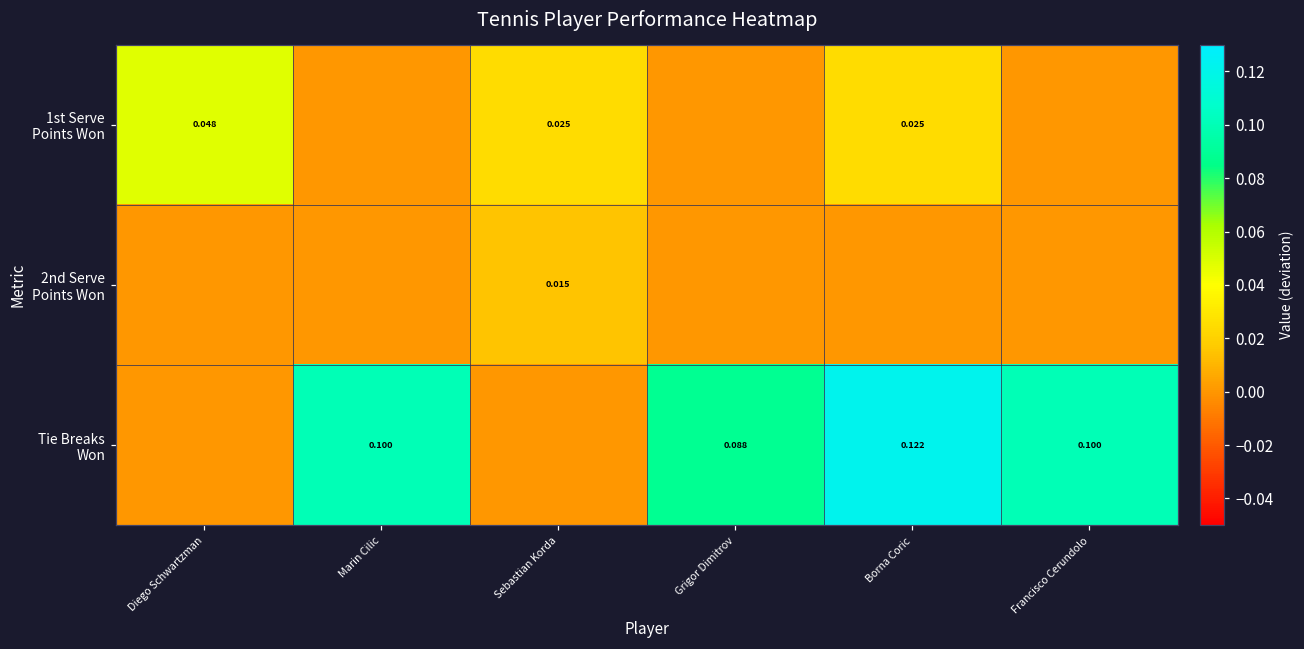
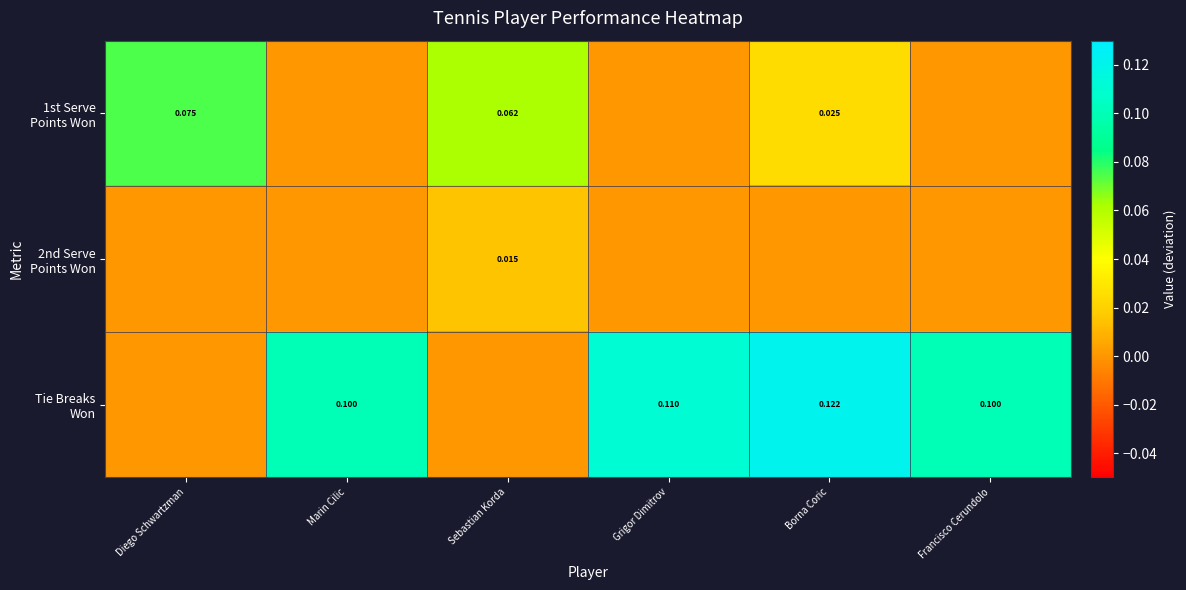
1st Serve Points Won, Diego Schwartzman: 0.048 -> 0.075
1st Serve Points Won, Sebastian Korda: 0.025 -> 0.062
Tie Breaks Won, Grigor Dimitrov: 0.088 -> 0.110
